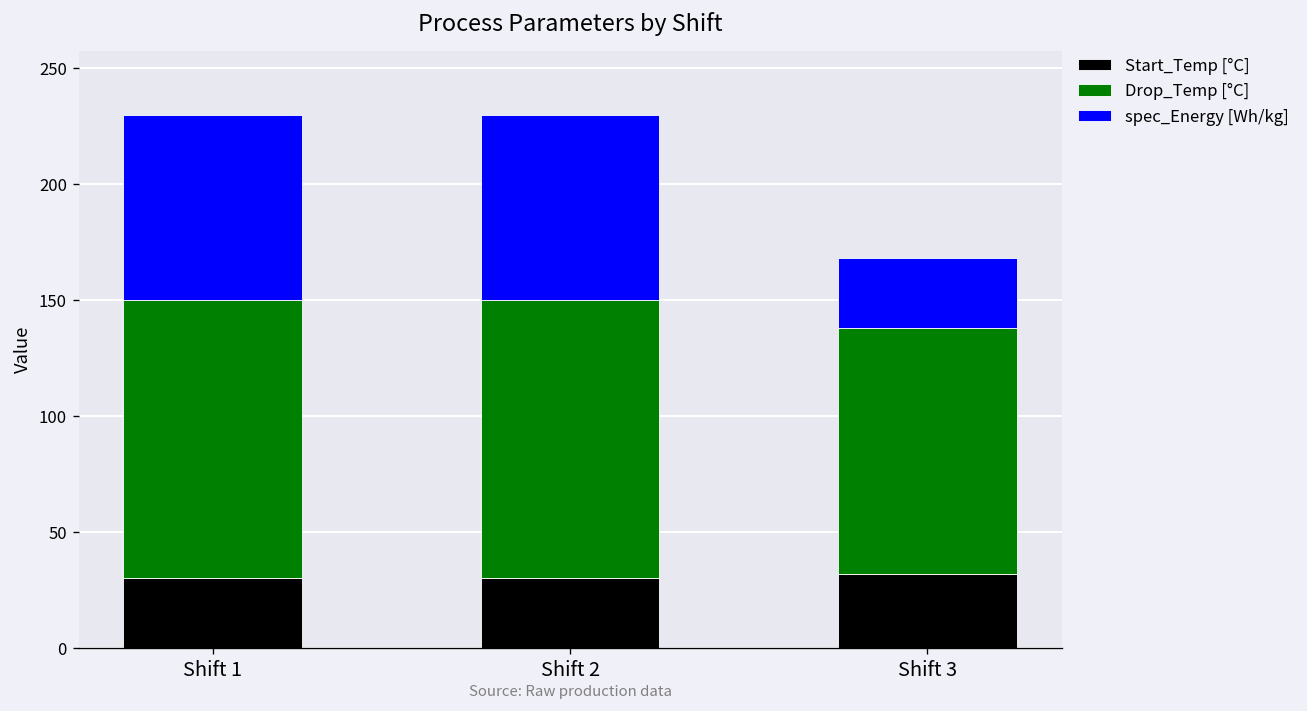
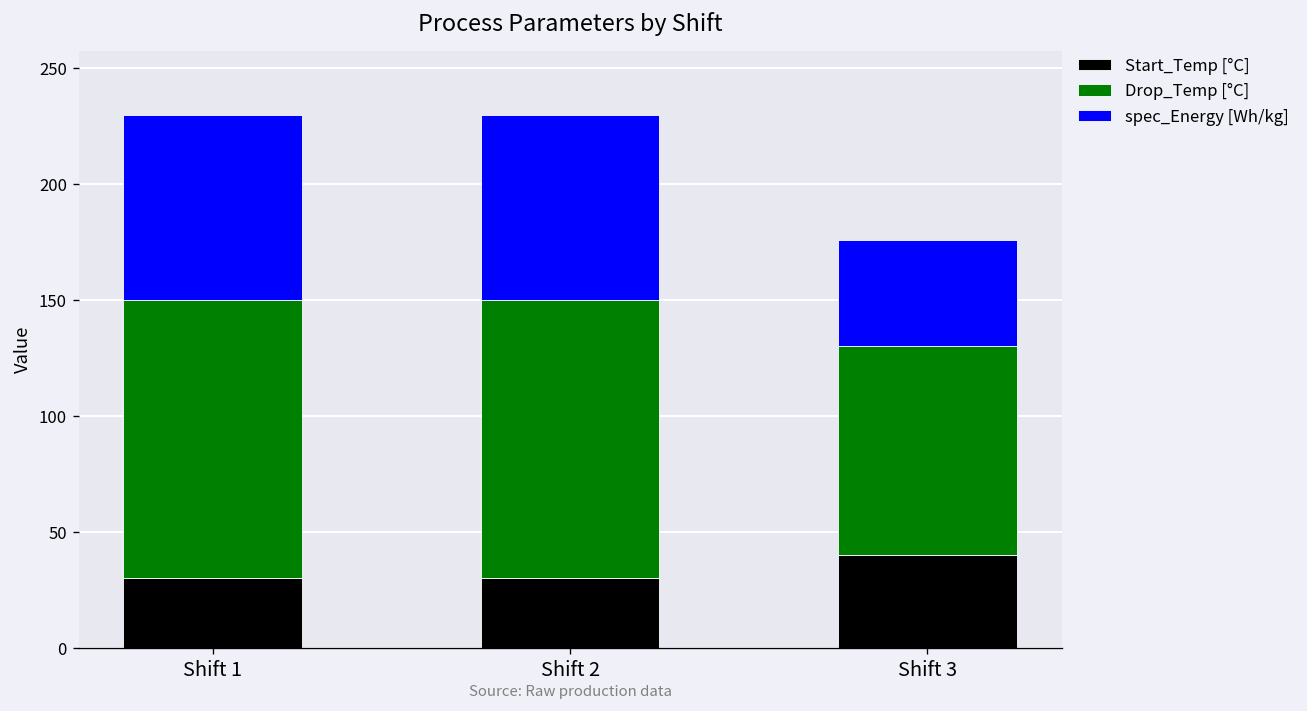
Start_Temp [°C], Shift 3: 32 -> 40
Drop_Temp [°C], Shift 3: 106 -> 90
spec_Energy [Wh/kg], Shift 3: 30 -> 46
